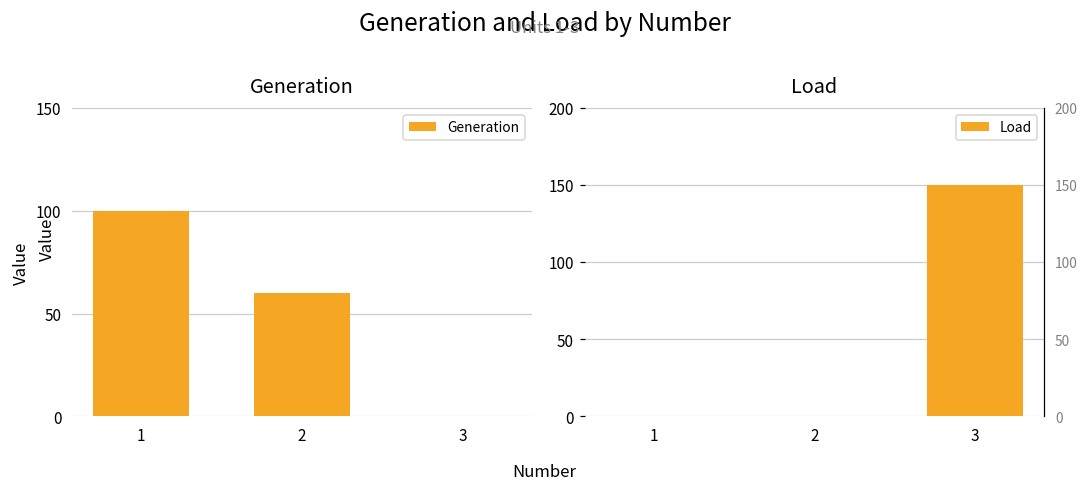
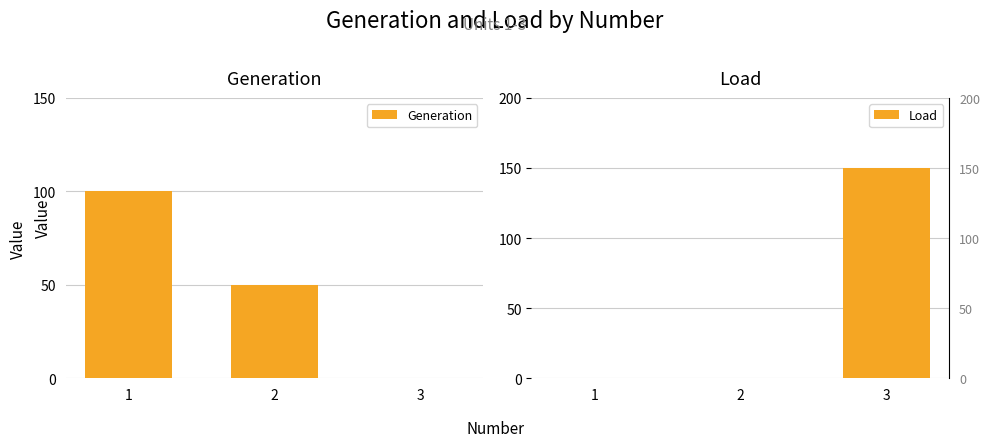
Generation, 2: 60 -> 50
